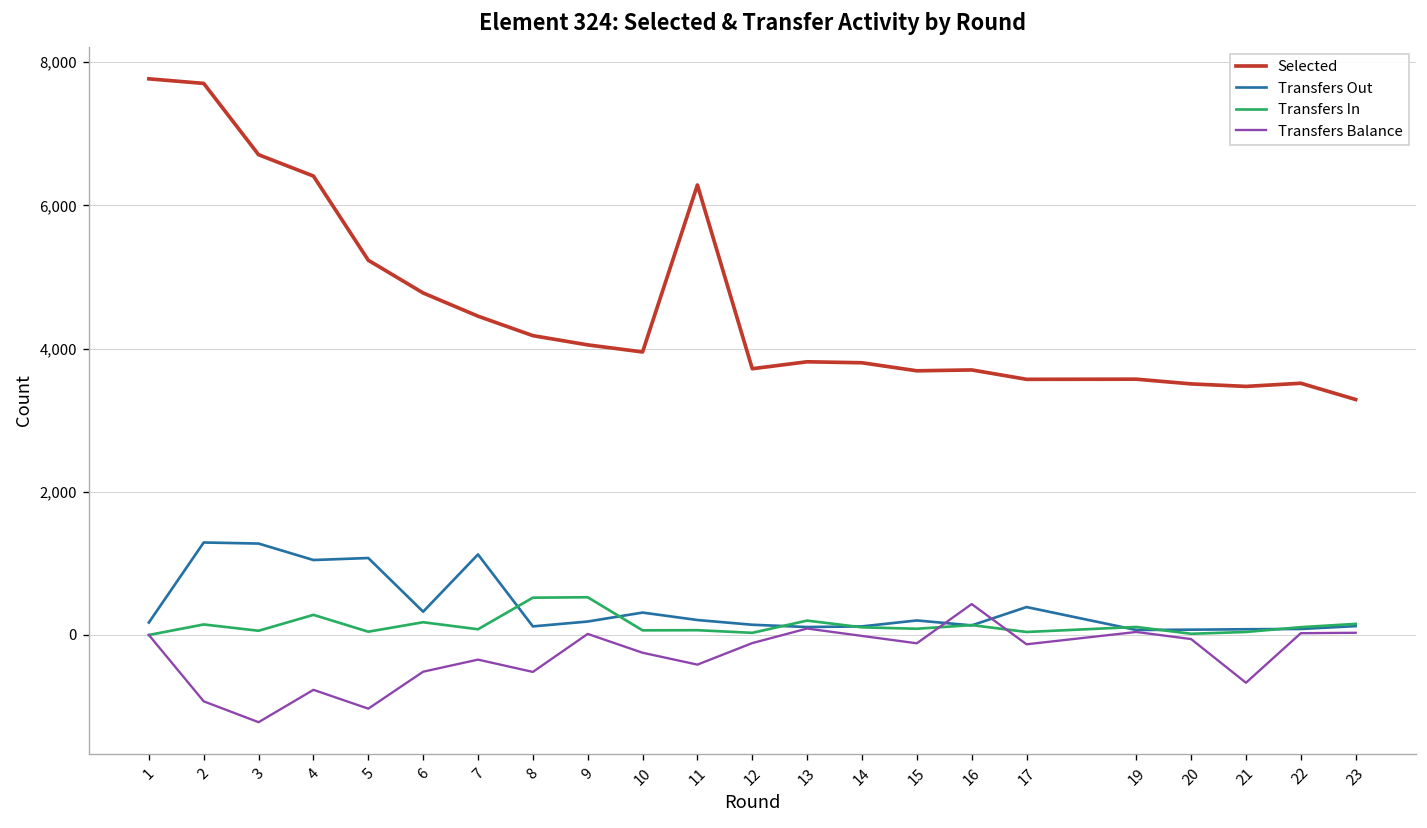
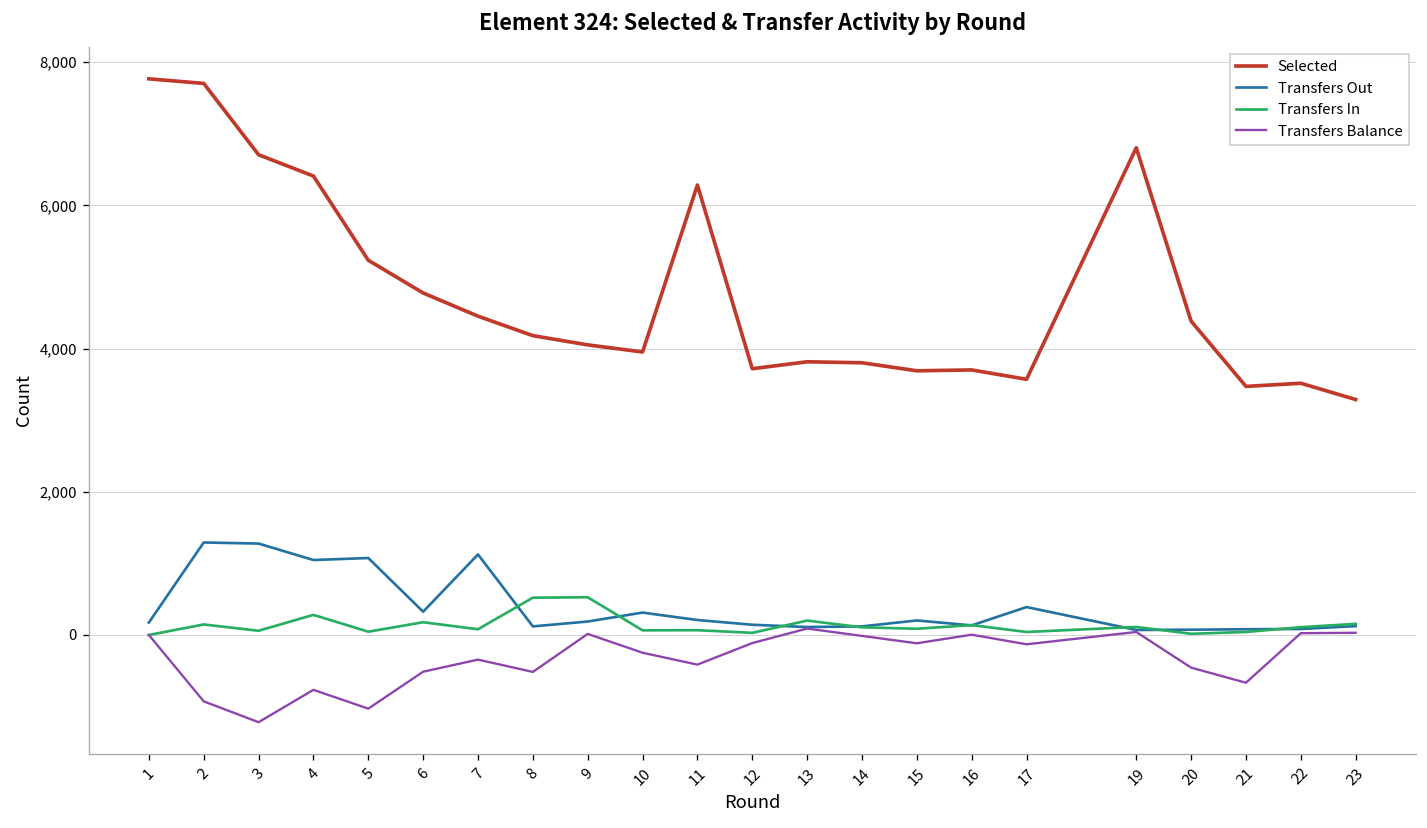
Transfers Balance, 16: 400 -> 0
Selected, 19: 3,600 -> 6,800
Selected, 20: 3,500 -> 4,400
Transfers Balance, 20: -100 -> -500
